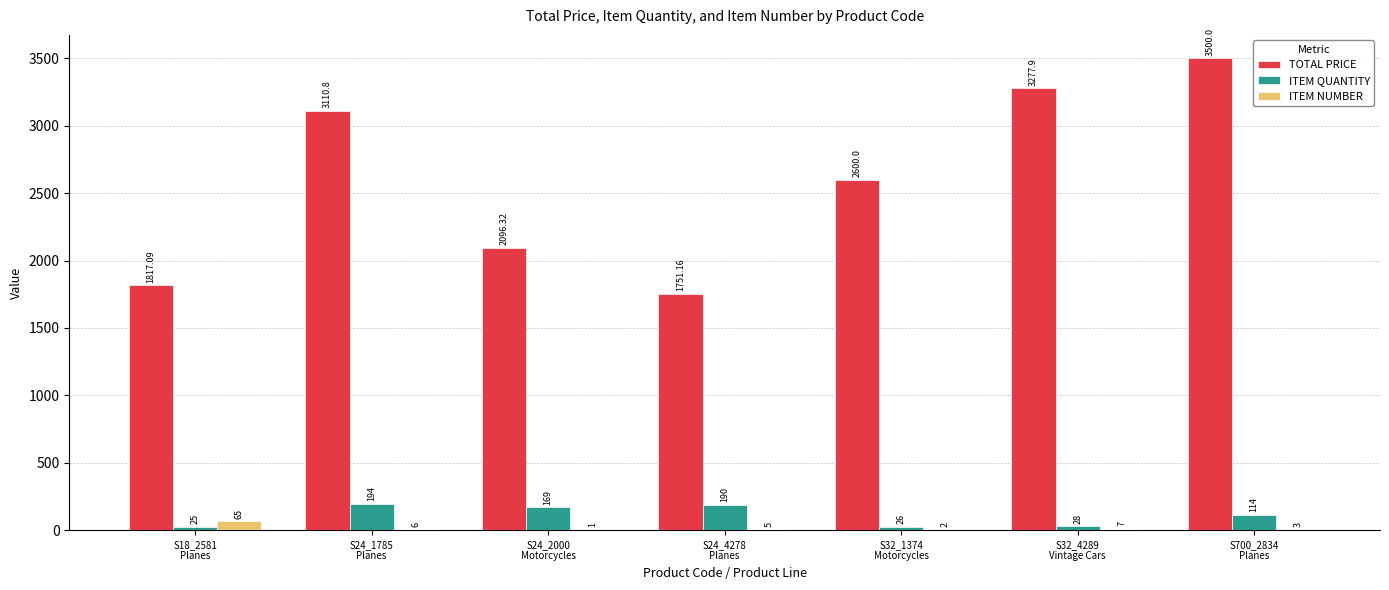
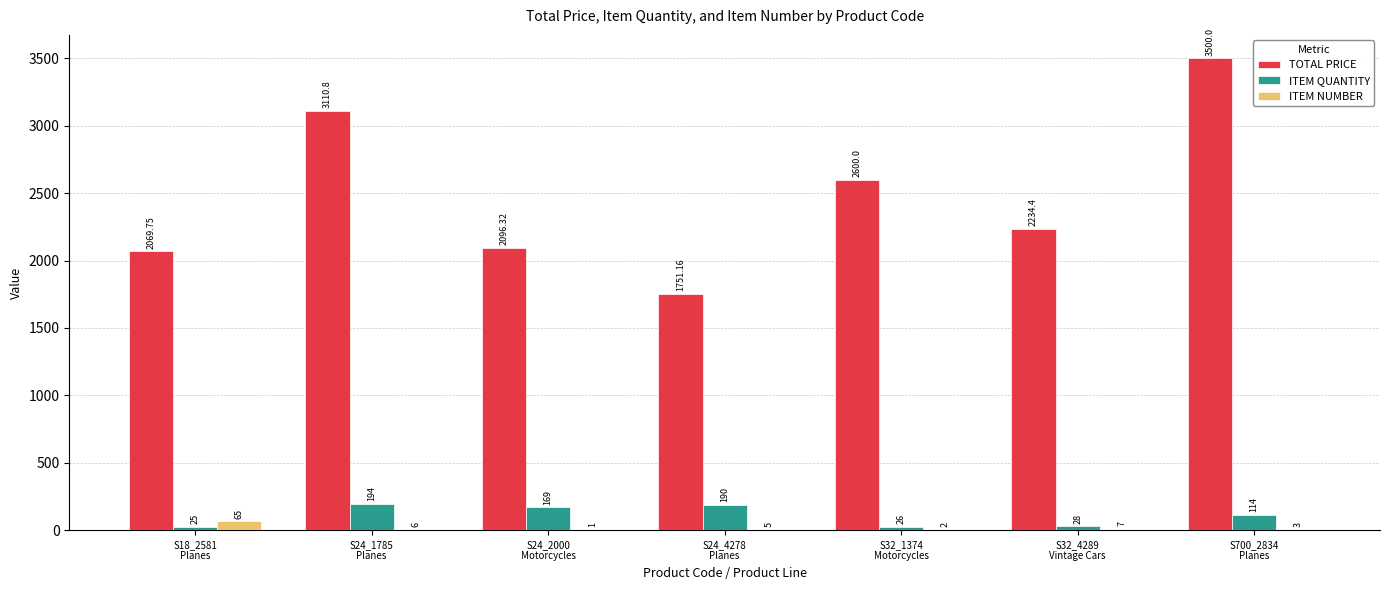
TOTAL PRICE, S18_2581 Planes: 1817.09 -> 2069.75
TOTAL PRICE, S32_4289 Vintage Cars: 3277.9 -> 2234.4
